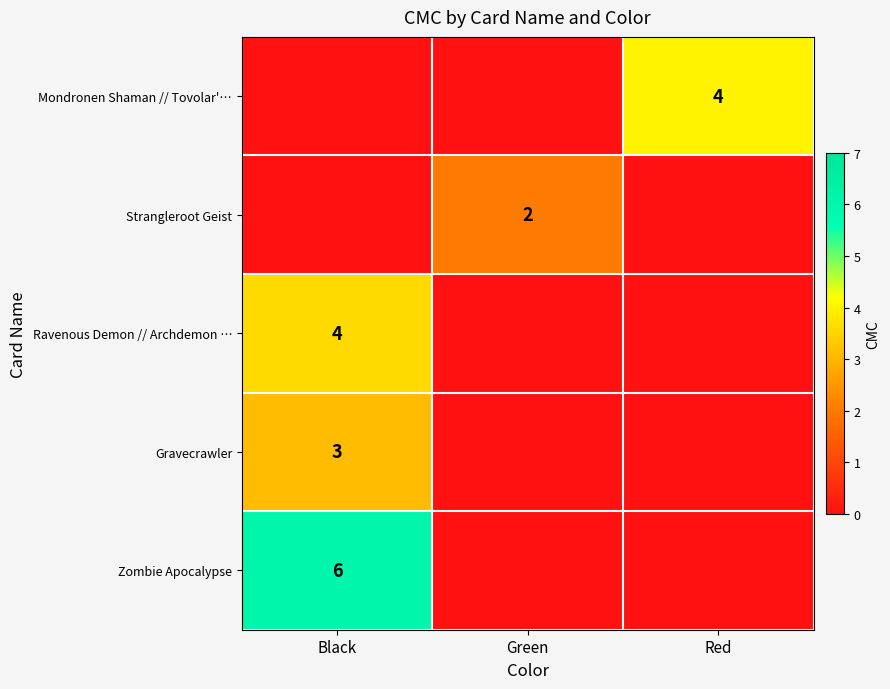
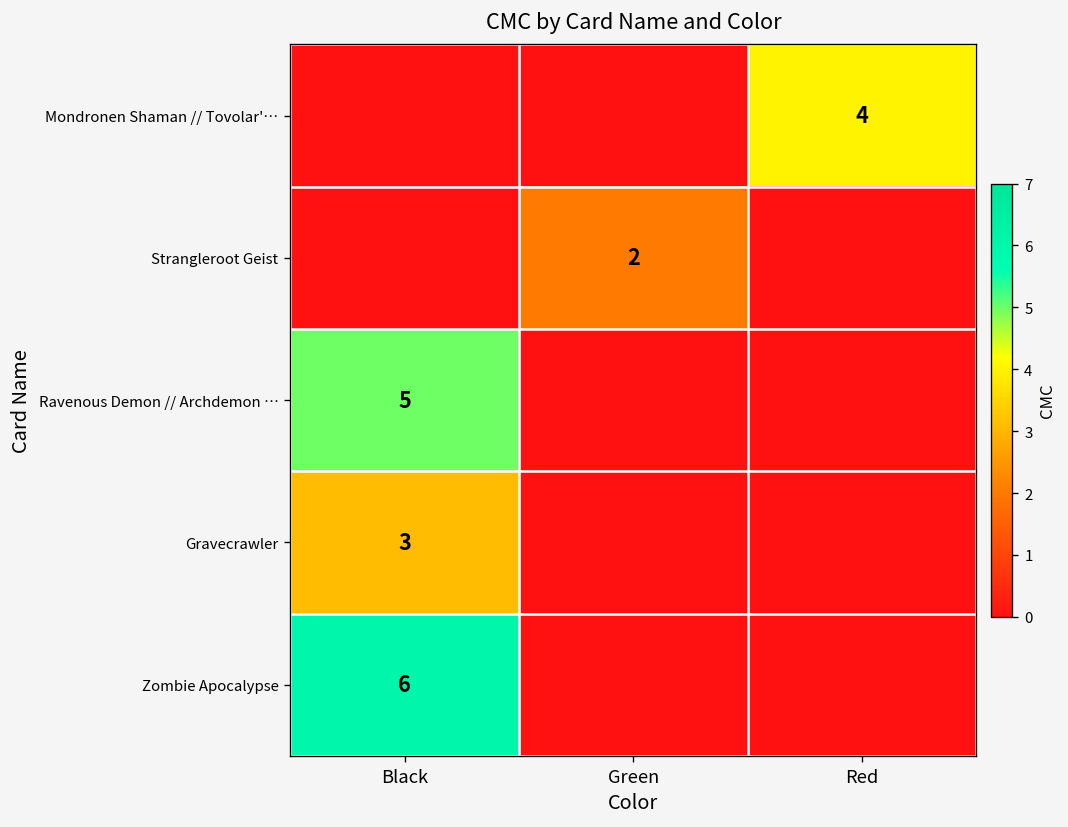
Ravenous Demon // Archdemon …, Black: 4 -> 5
